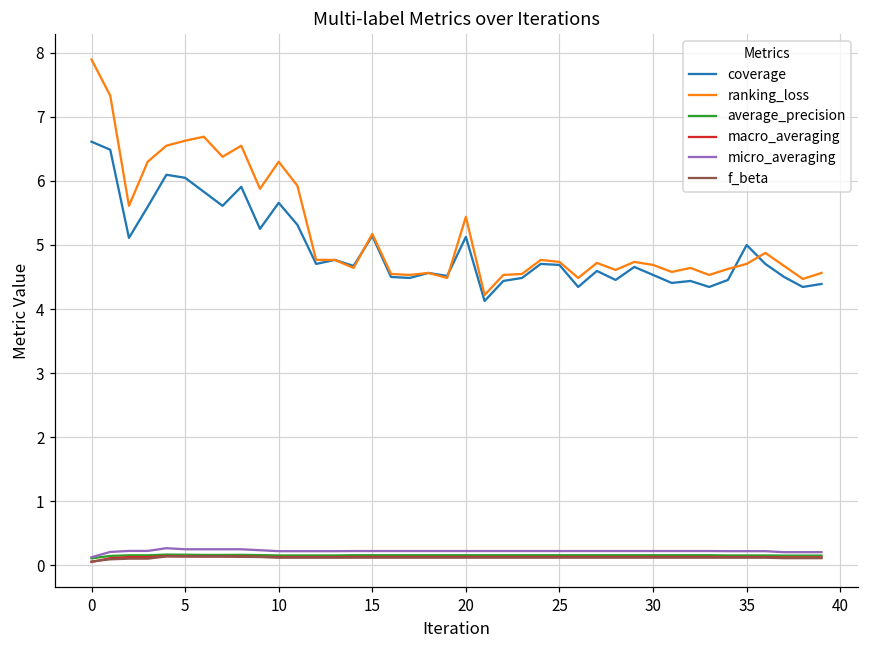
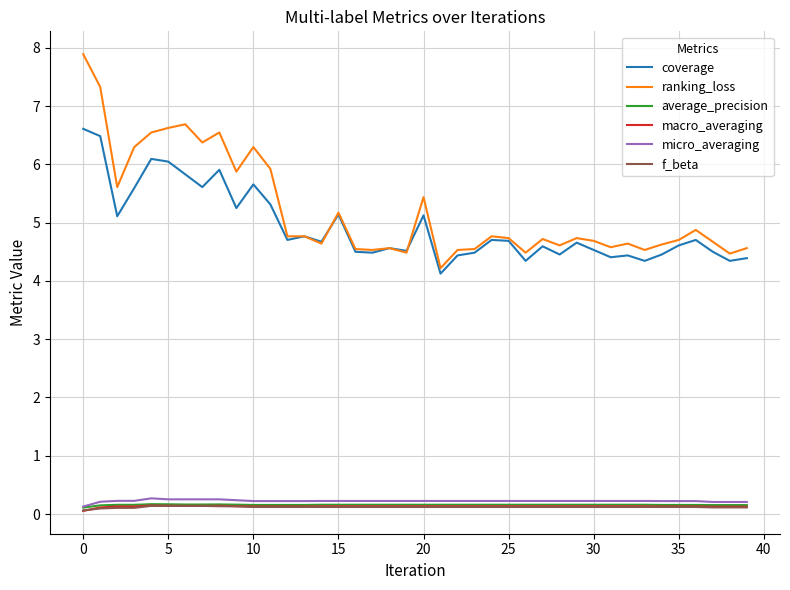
coverage, 35: 5.0 -> 4.6
